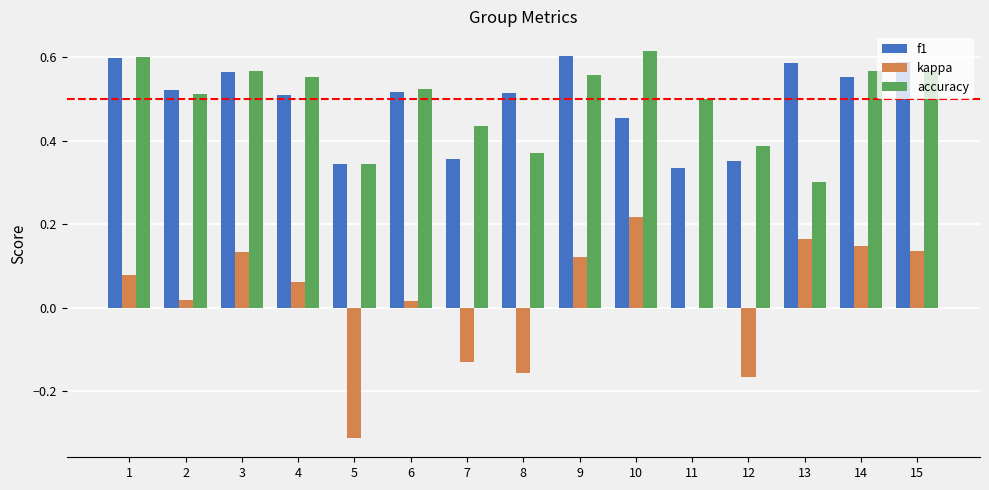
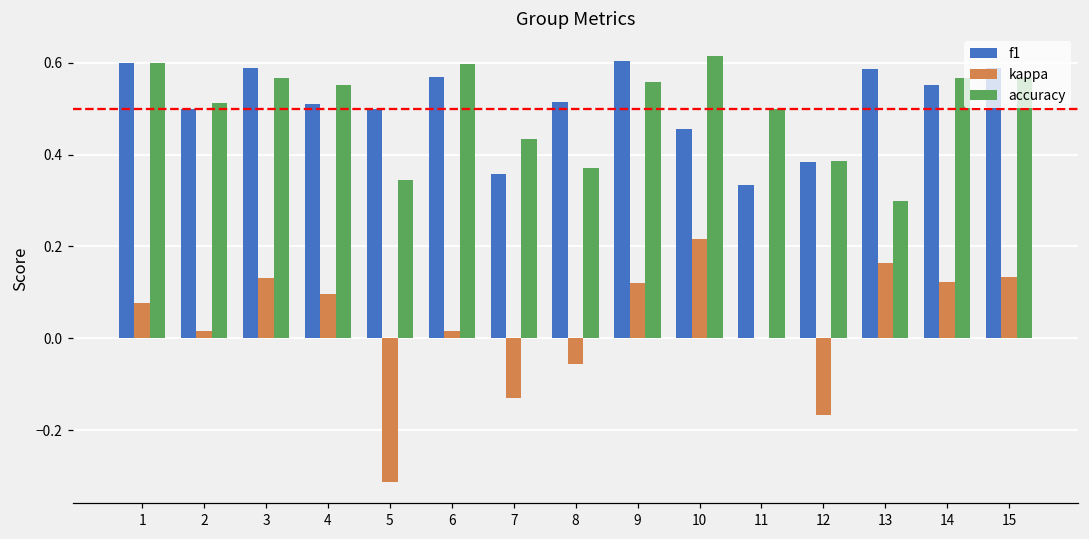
f1, 2: 0.52 -> 0.50
f1, 3: 0.56 -> 0.59
kappa, 4: 0.06 -> 0.10
f1, 5: 0.34 -> 0.50
f1, 6: 0.52 -> 0.57
accuracy, 6: 0.52 -> 0.60
kappa, 8: -0.16 -> -0.06
f1, 12: 0.35 -> 0.38
kappa, 14: 0.15 -> 0.12
